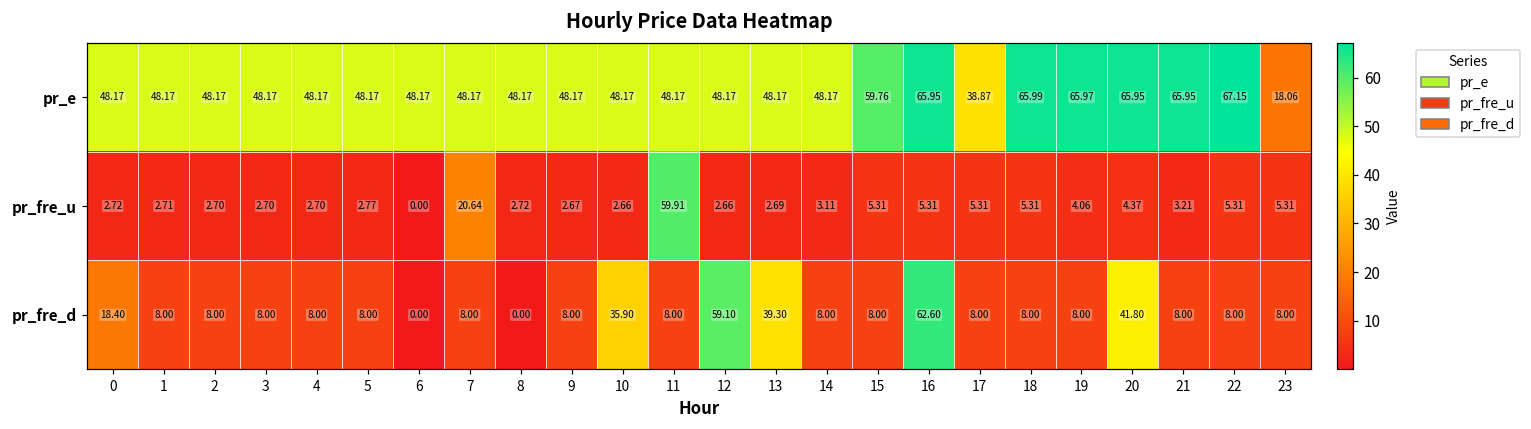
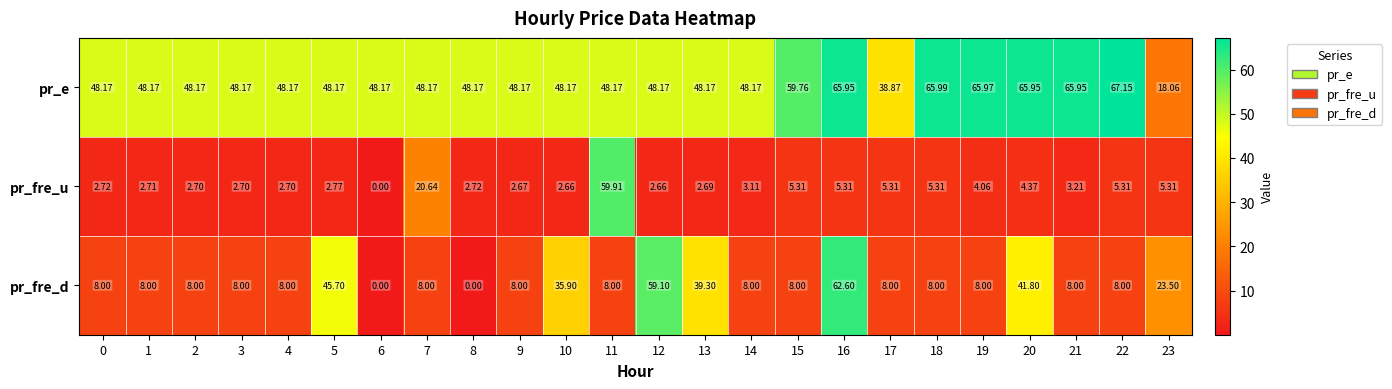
pr_fre_d, 0: 18.40 -> 8.00
pr_fre_d, 5: 8.00 -> 45.70
pr_fre_d, 23: 8.00 -> 23.50
